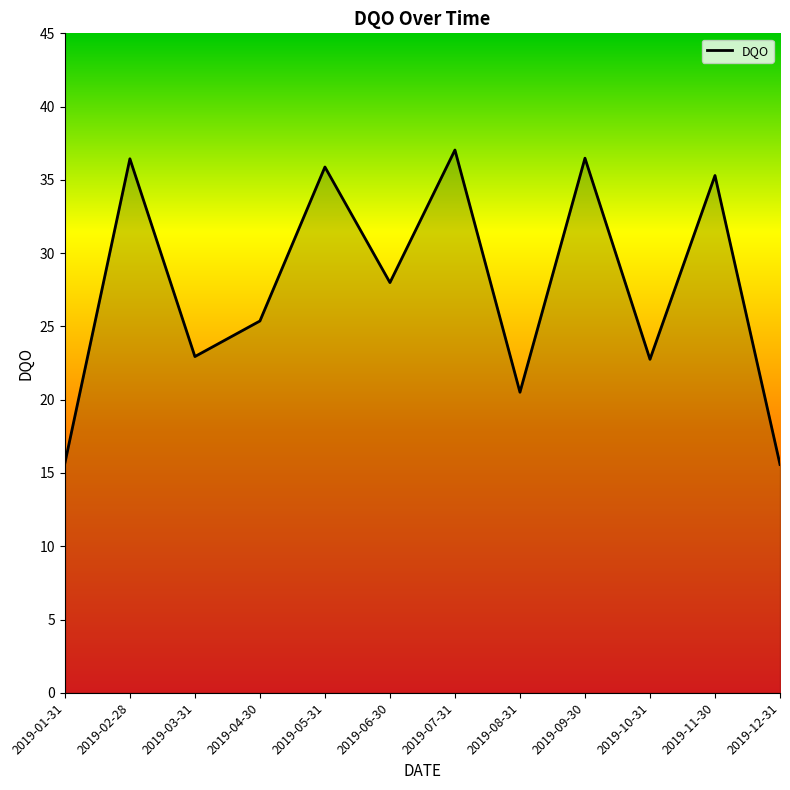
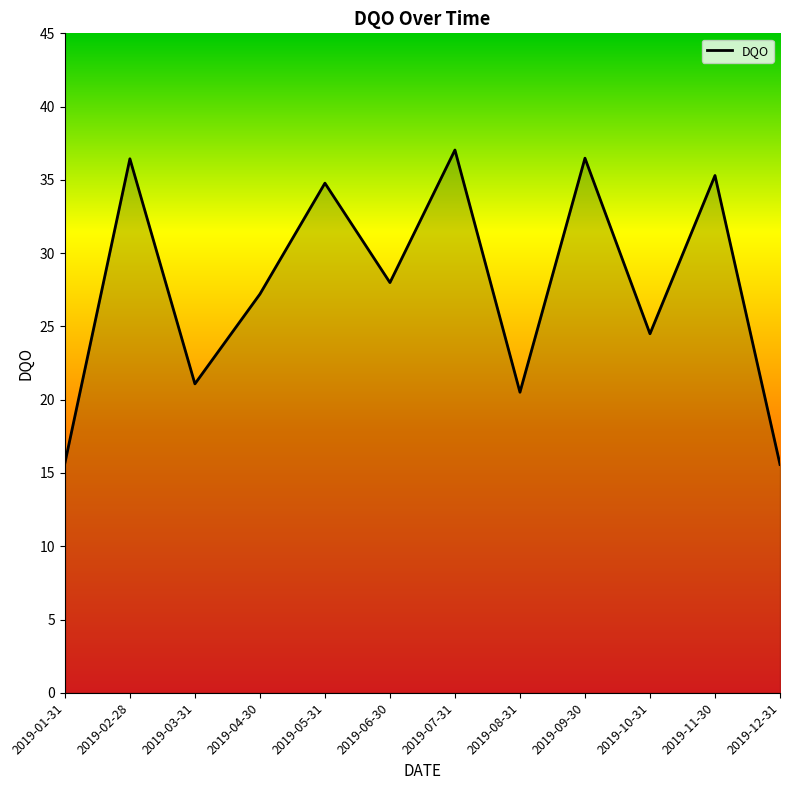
2019-03-31: 22.9 -> 21.1
2019-04-30: 25.4 -> 27.2
2019-05-31: 35.9 -> 34.8
2019-10-31: 22.8 -> 24.5
